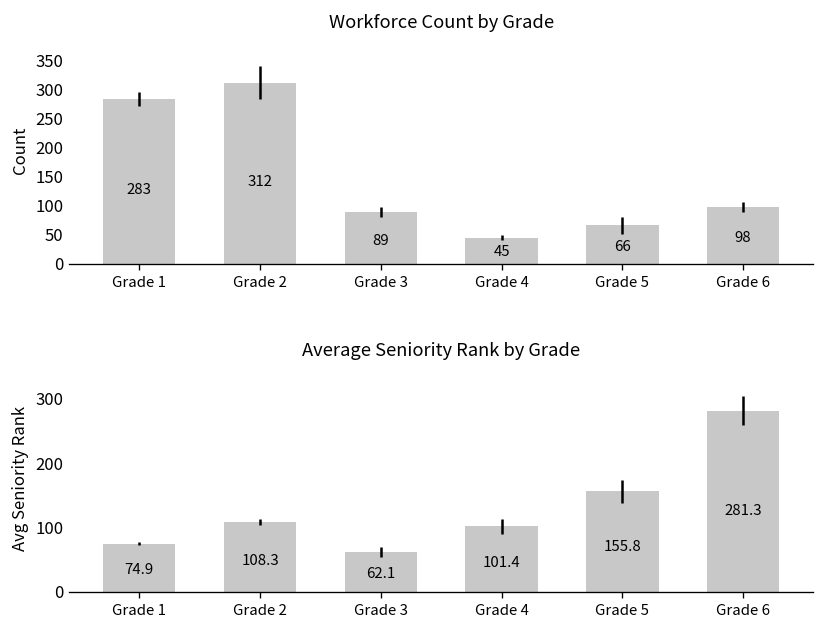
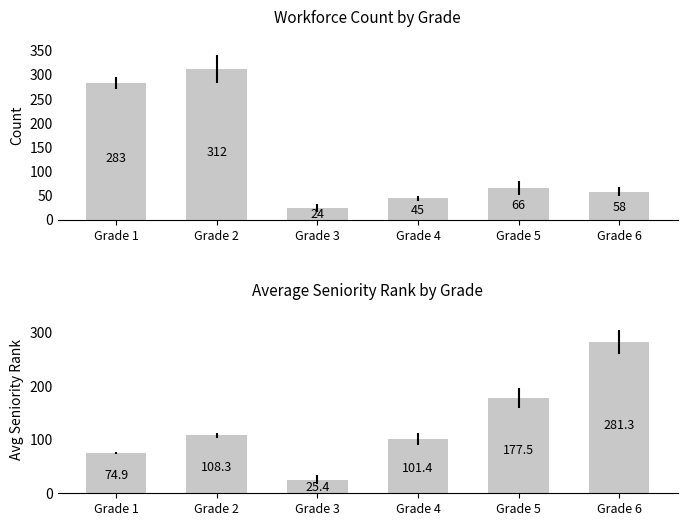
Workforce Count by Grade, Grade 3: 89 -> 24
Workforce Count by Grade, Grade 6: 98 -> 58
Average Seniority Rank by Grade, Grade 3: 62.1 -> 25.4
Average Seniority Rank by Grade, Grade 5: 155.8 -> 177.5
